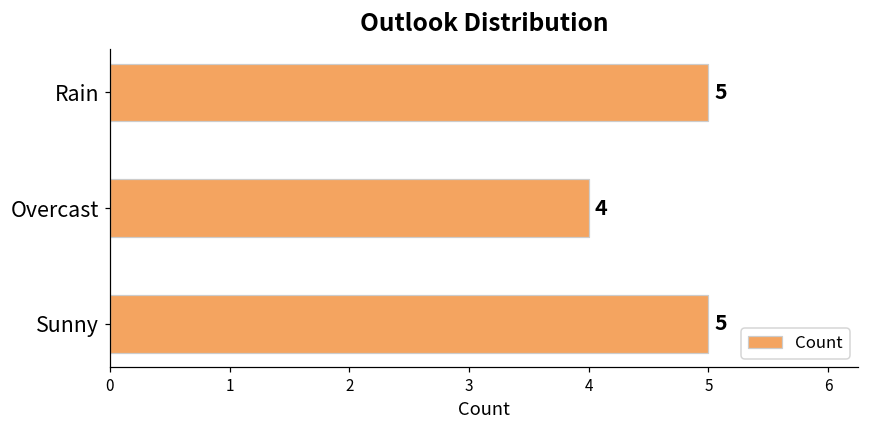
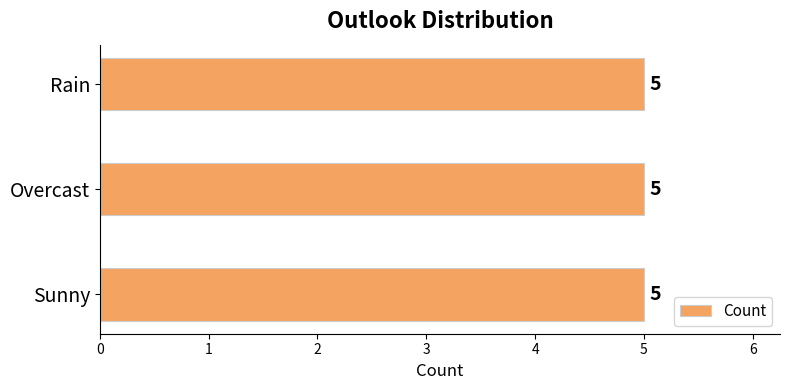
Overcast: 4 -> 5
